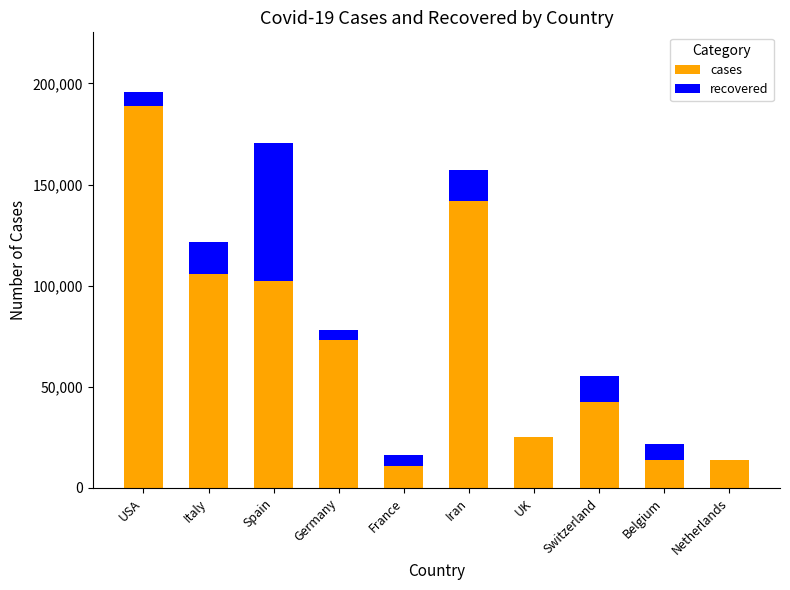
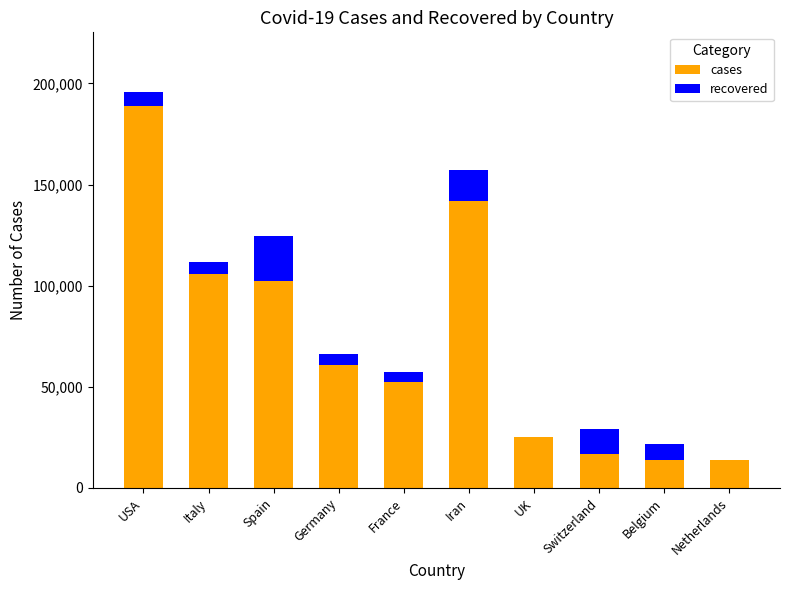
recovered, Italy: 16,000 -> 6,000
recovered, Spain: 69,000 -> 23,000
cases, Germany: 73,000 -> 61,000
cases, France: 11,000 -> 52,000
cases, Switzerland: 42,000 -> 17,000
